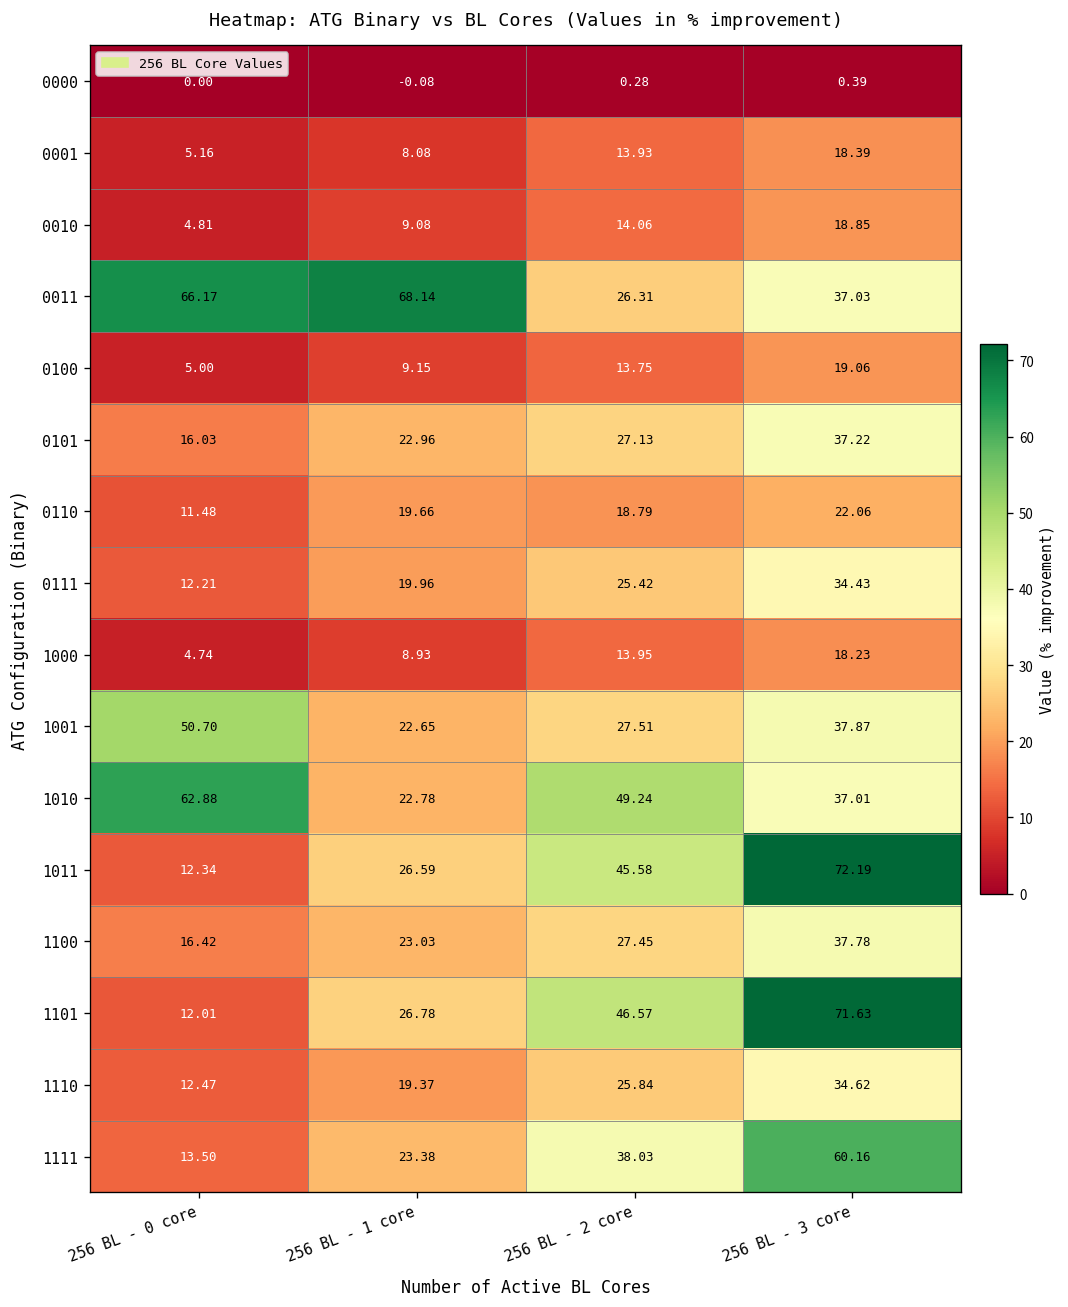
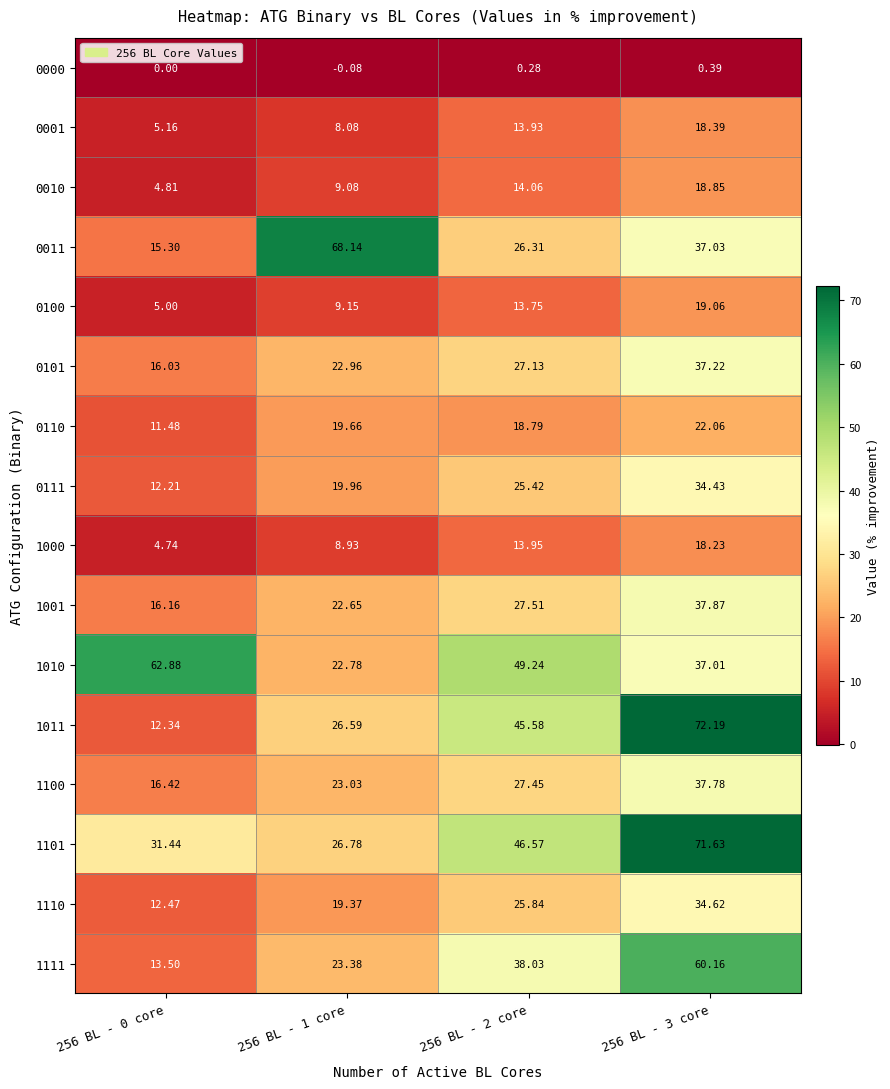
0011, 256 BL - 0 core: 66.17 -> 15.30
1001, 256 BL - 0 core: 50.70 -> 16.16
1101, 256 BL - 0 core: 12.01 -> 31.44
